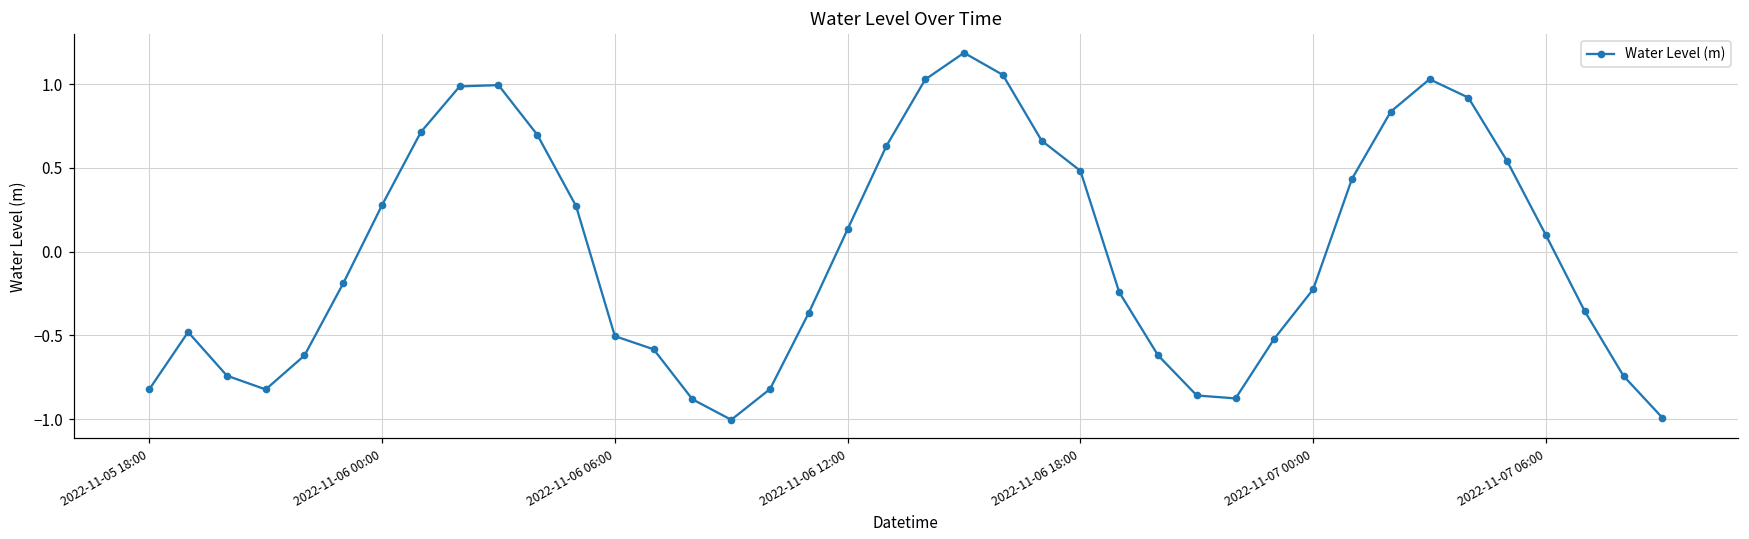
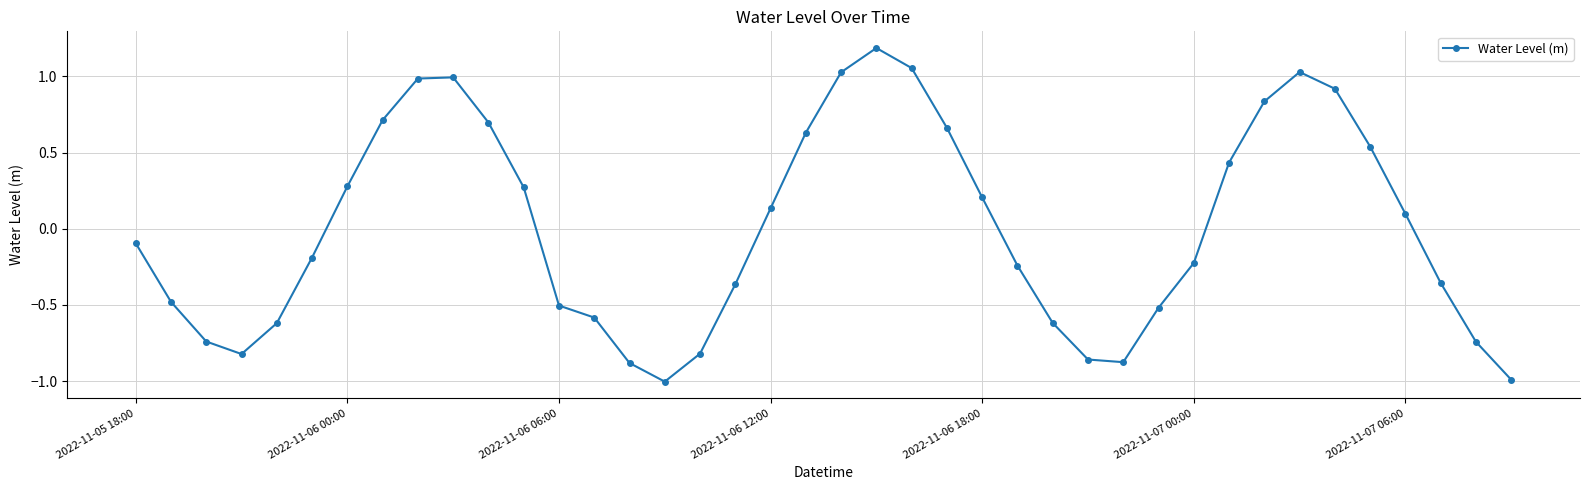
2022-11-05 18:00: -0.82 -> -0.10
2022-11-06 18:00: 0.48 -> 0.21
